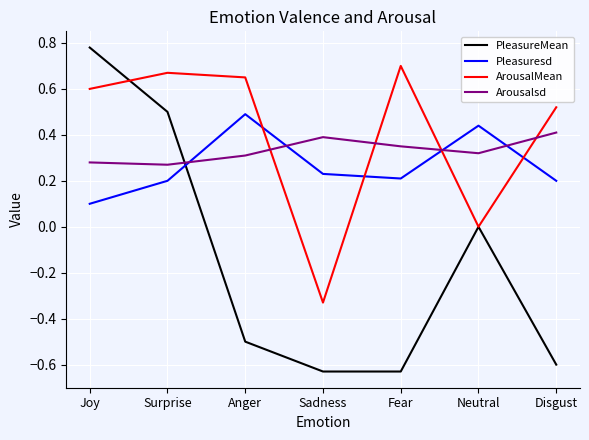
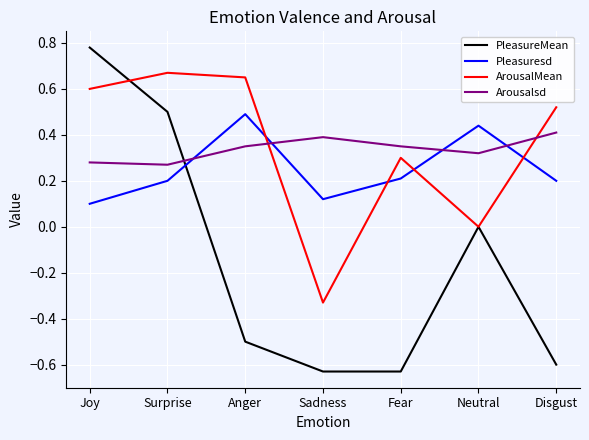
Arousalsd, Anger: 0.31 -> 0.35
Pleasuresd, Sadness: 0.23 -> 0.12
ArousalMean, Fear: 0.7 -> 0.3
